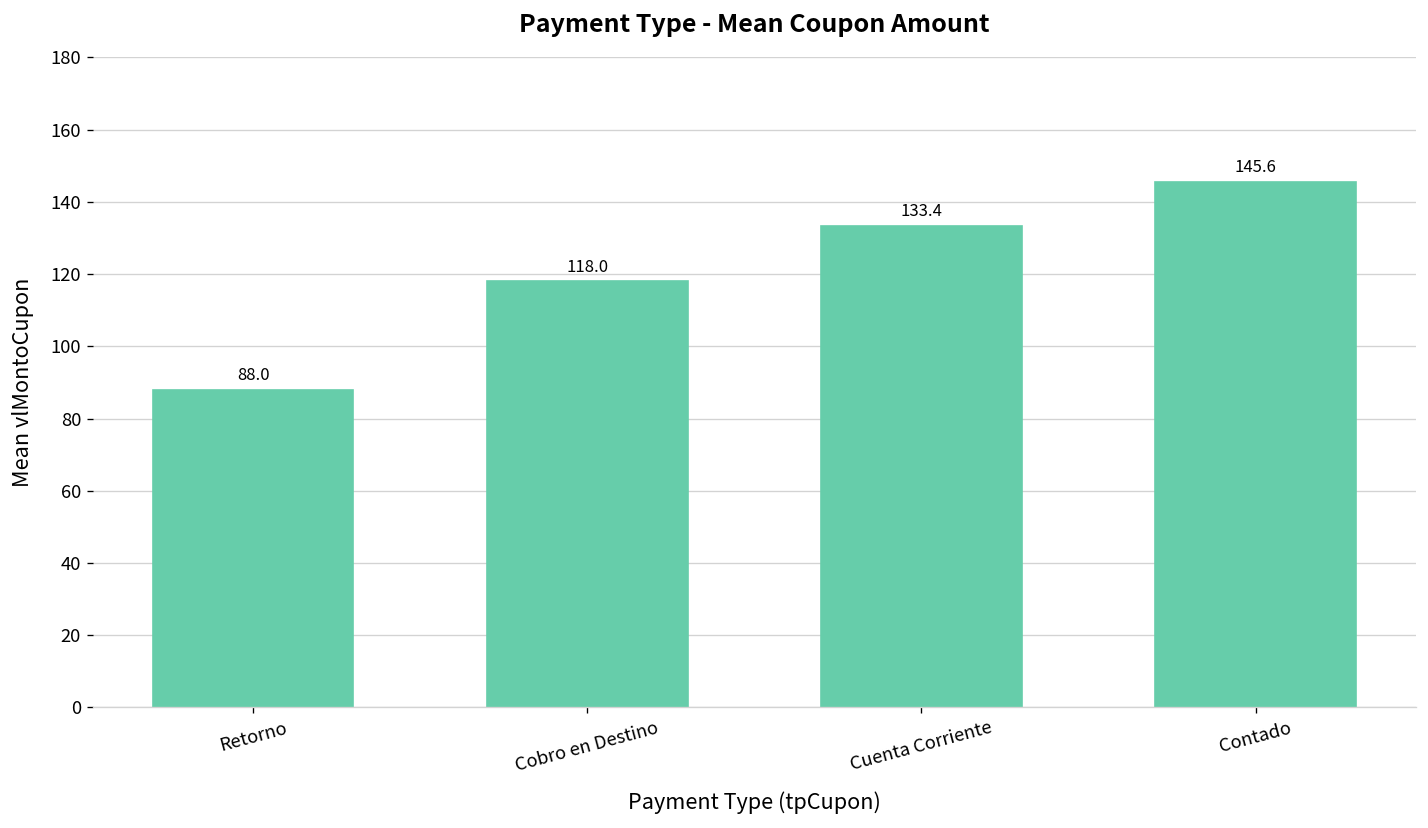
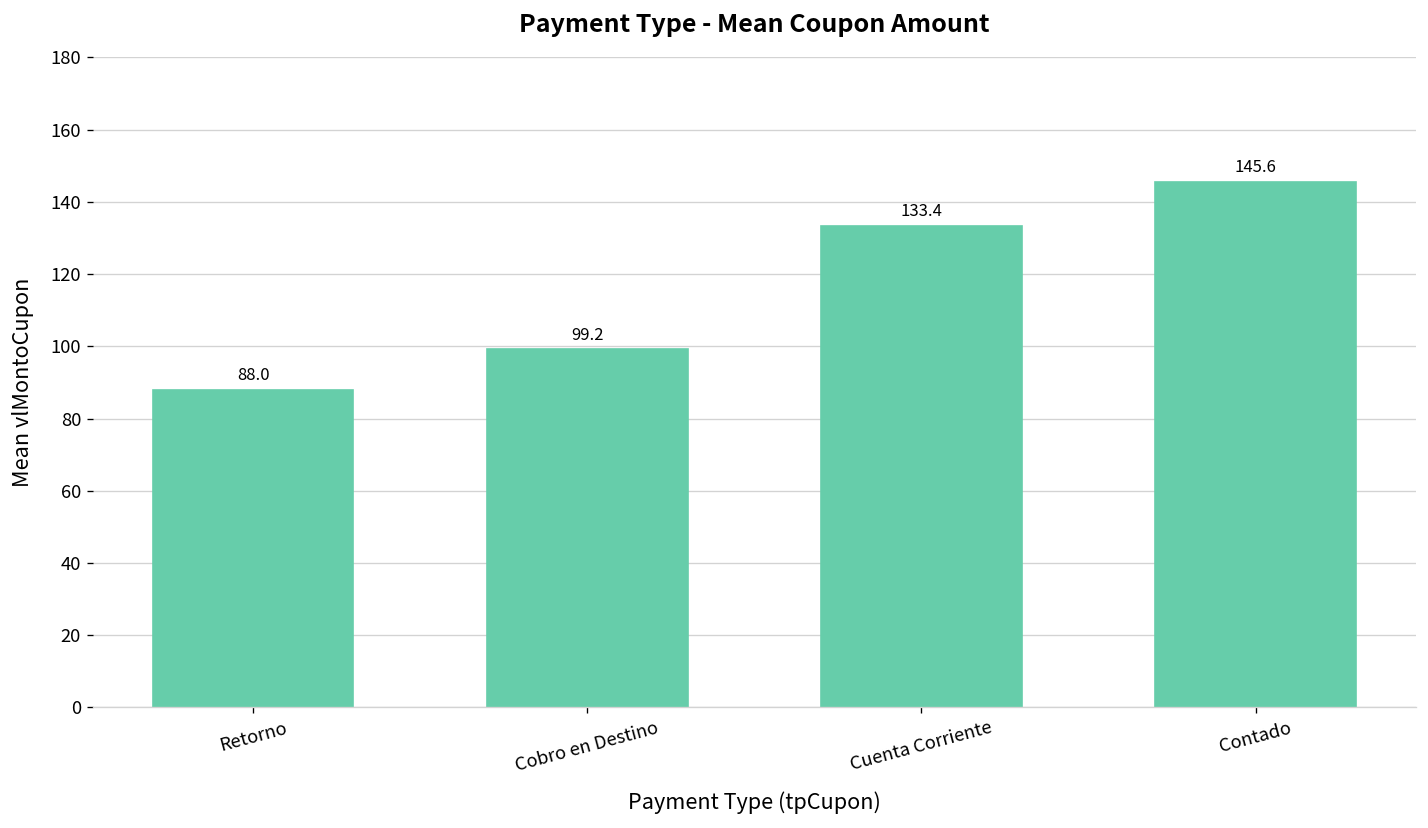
Cobro en Destino: 118.0 -> 99.2
